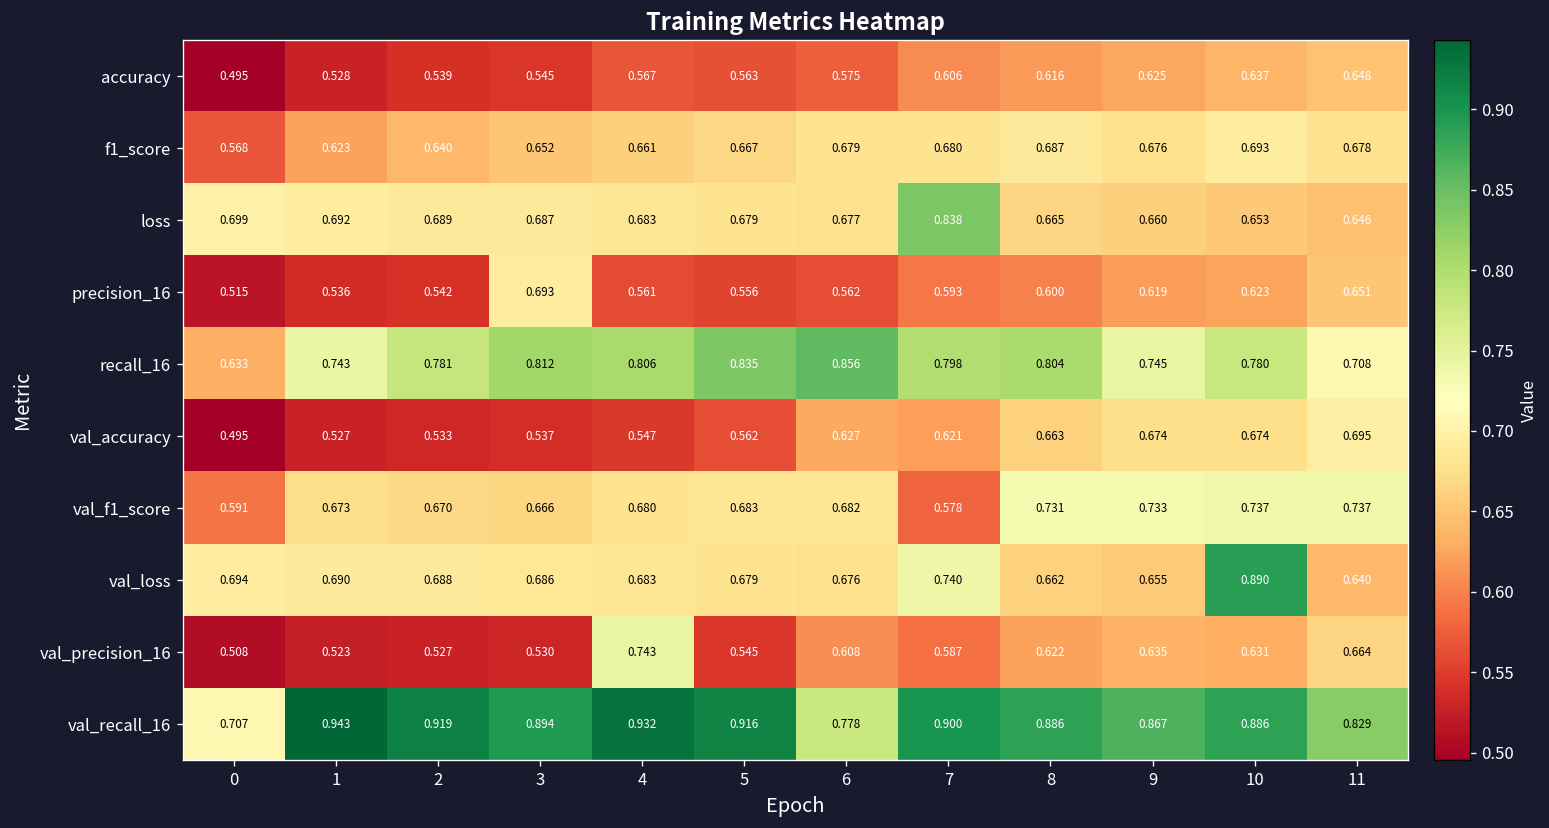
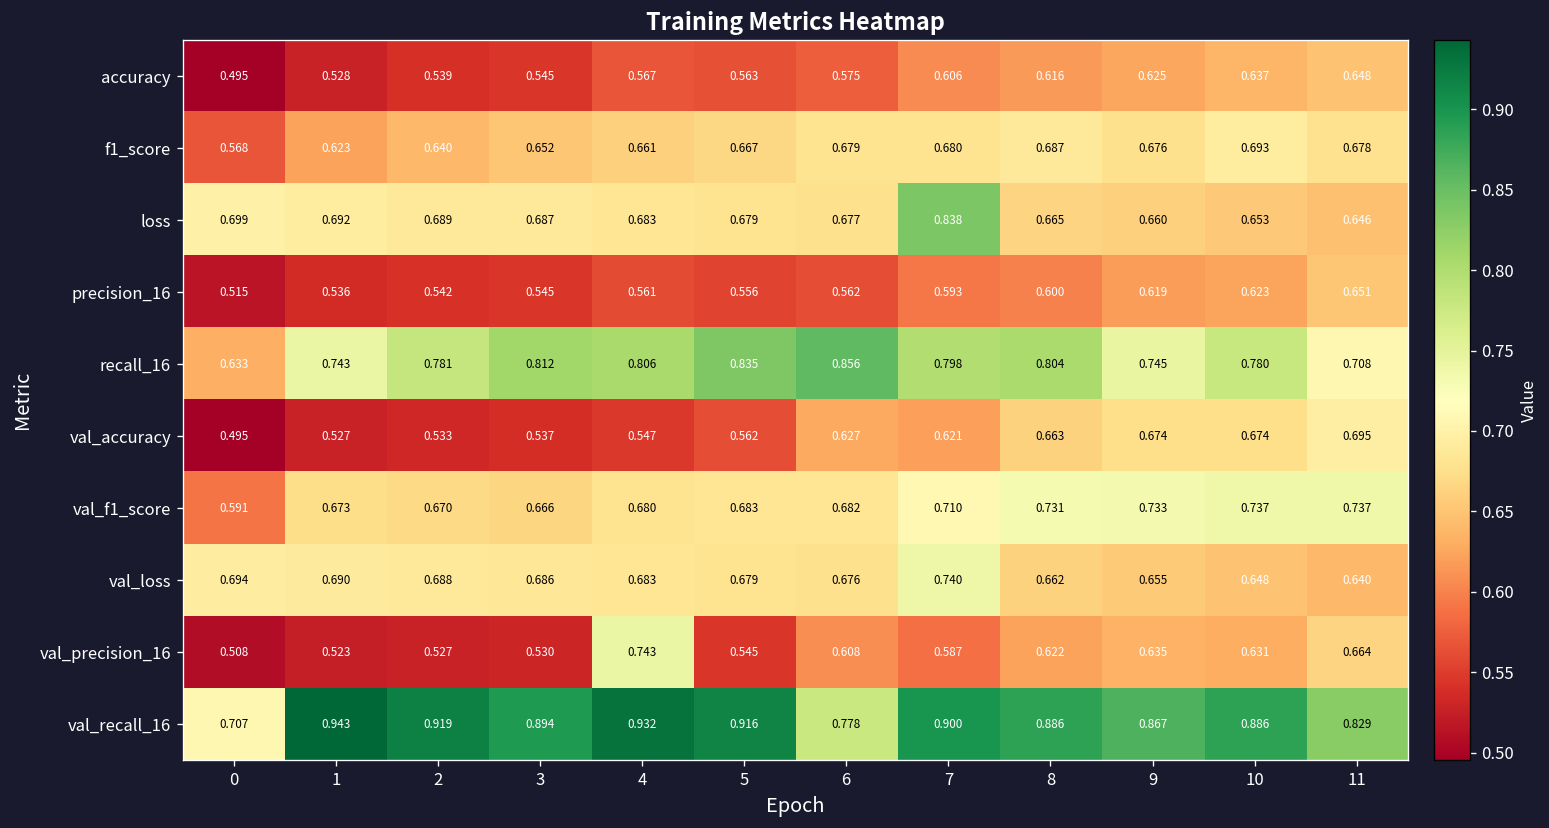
precision_16, 3: 0.693 -> 0.545
val_f1_score, 7: 0.578 -> 0.710
val_loss, 10: 0.890 -> 0.648
